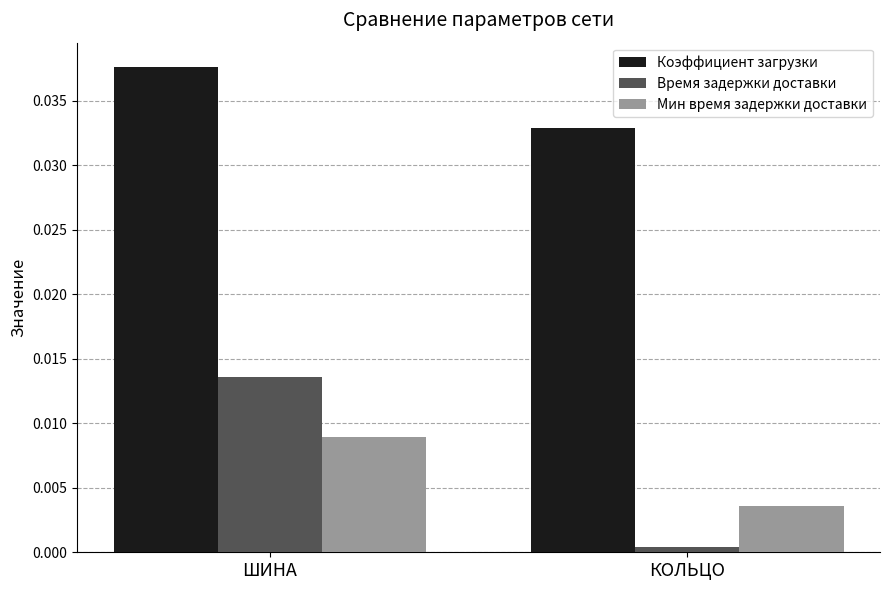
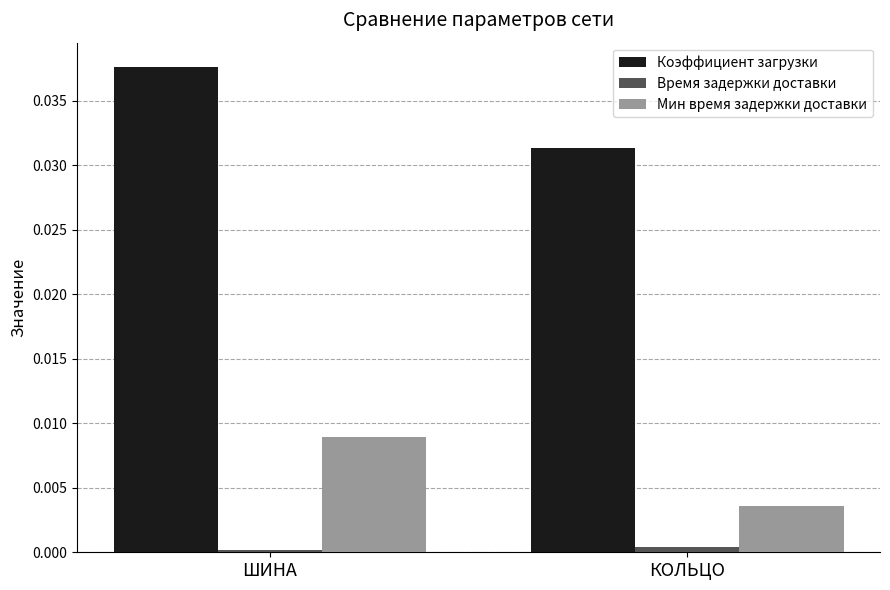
Время задержки доставки, ШИНА: 0.0136 -> 0.0002
Коэффициент загрузки, КОЛЬЦО: 0.0329 -> 0.0314
